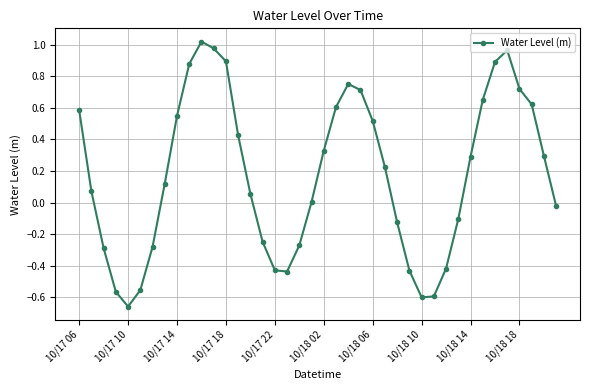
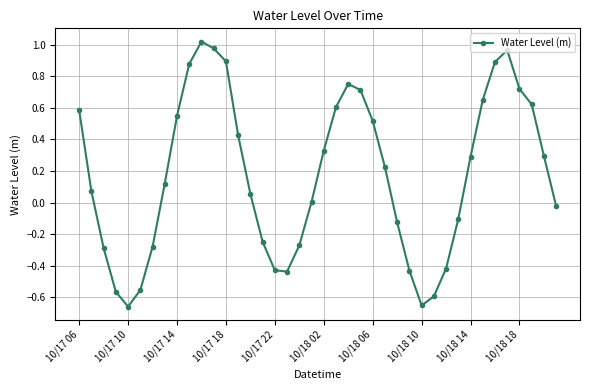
10/18 10: -0.60 -> -0.65
